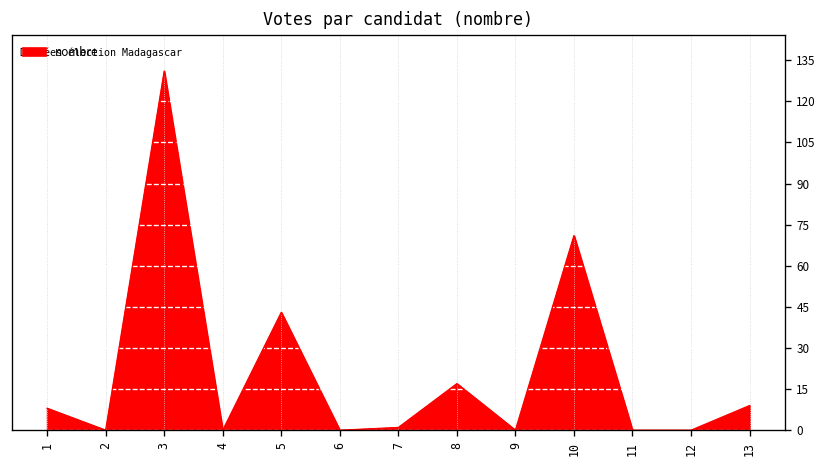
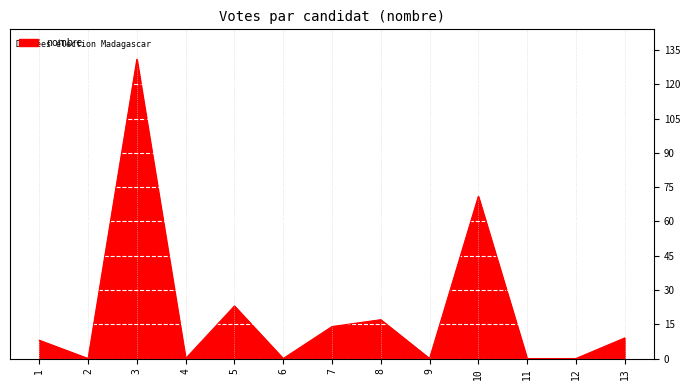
5: 43 -> 23
7: 1 -> 14
